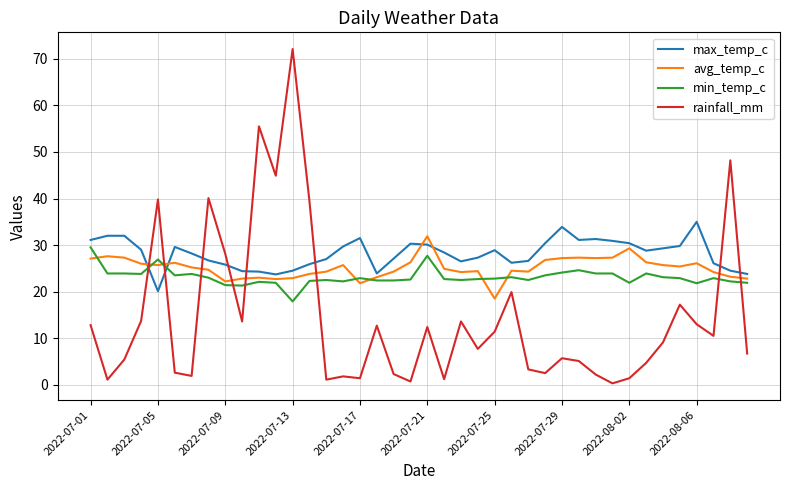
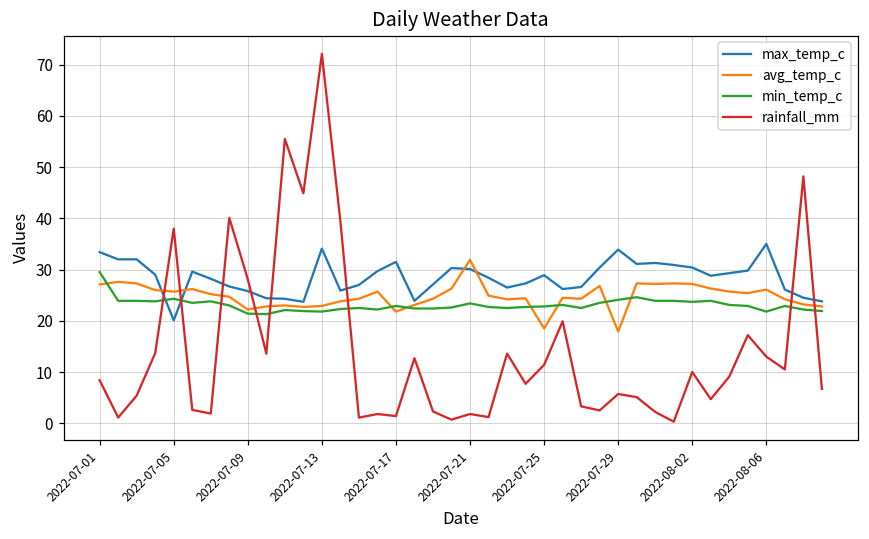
max_temp_c, 2022-07-01: 31 -> 33
rainfall_mm, 2022-07-01: 13 -> 8
min_temp_c, 2022-07-05: 27 -> 24
rainfall_mm, 2022-07-05: 40 -> 38
max_temp_c, 2022-07-13: 25 -> 34
min_temp_c, 2022-07-13: 18 -> 22
min_temp_c, 2022-07-21: 28 -> 23
rainfall_mm, 2022-07-21: 12 -> 2
avg_temp_c, 2022-07-29: 27 -> 18
avg_temp_c, 2022-08-02: 29 -> 27
min_temp_c, 2022-08-02: 22 -> 24
rainfall_mm, 2022-08-02: 1 -> 10
